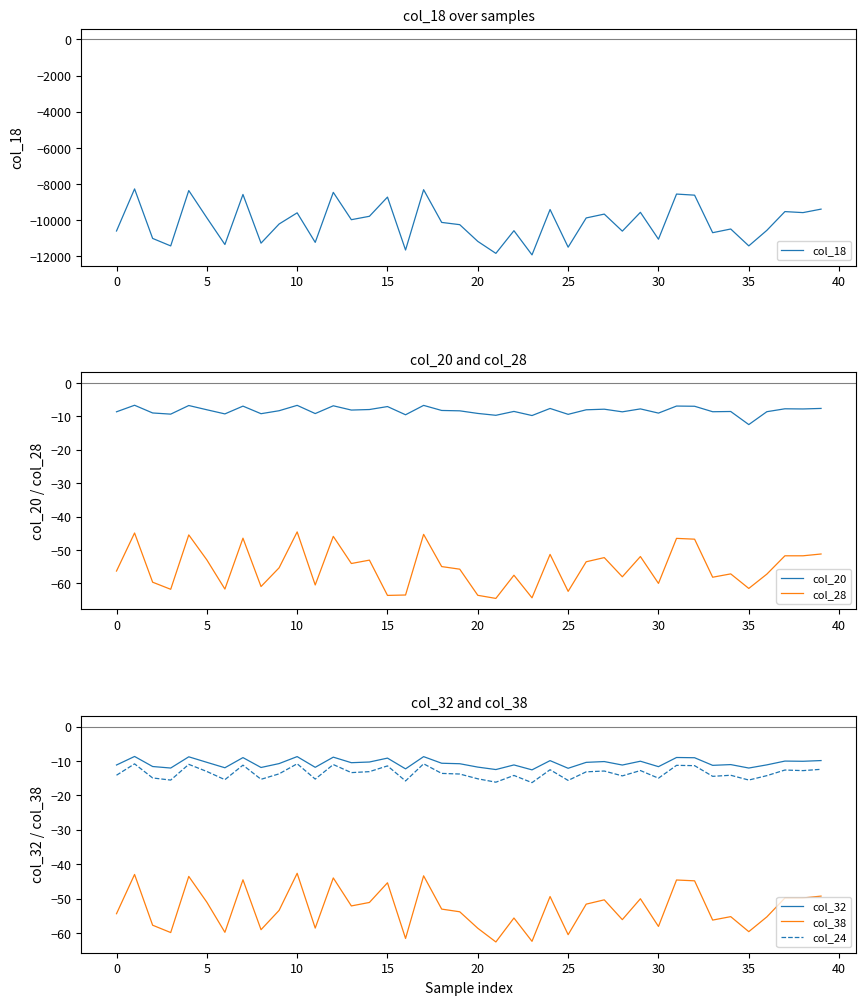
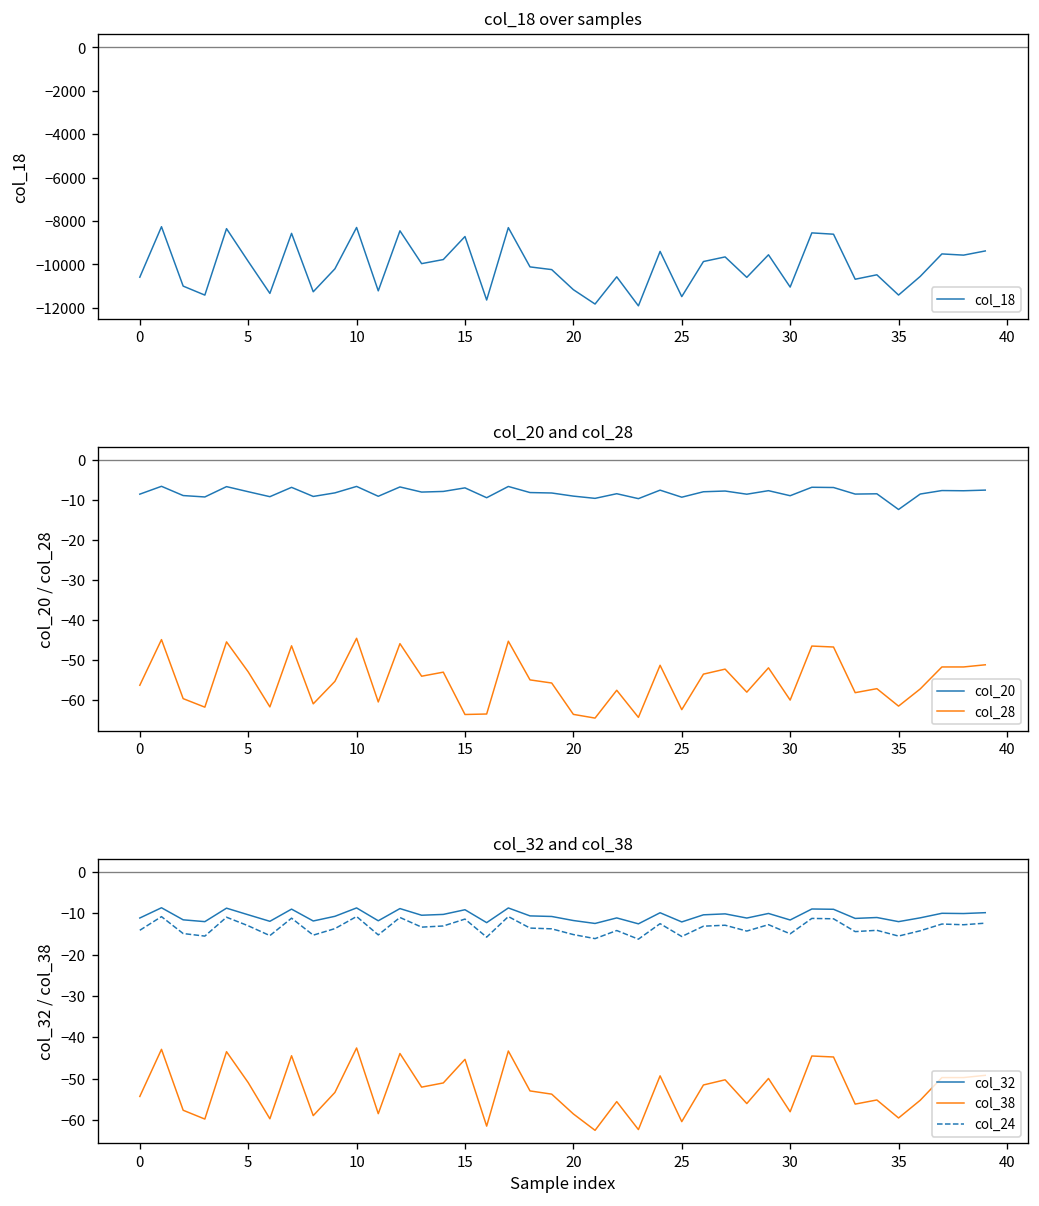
col_18 over samples, 10: -9600 -> -8300
